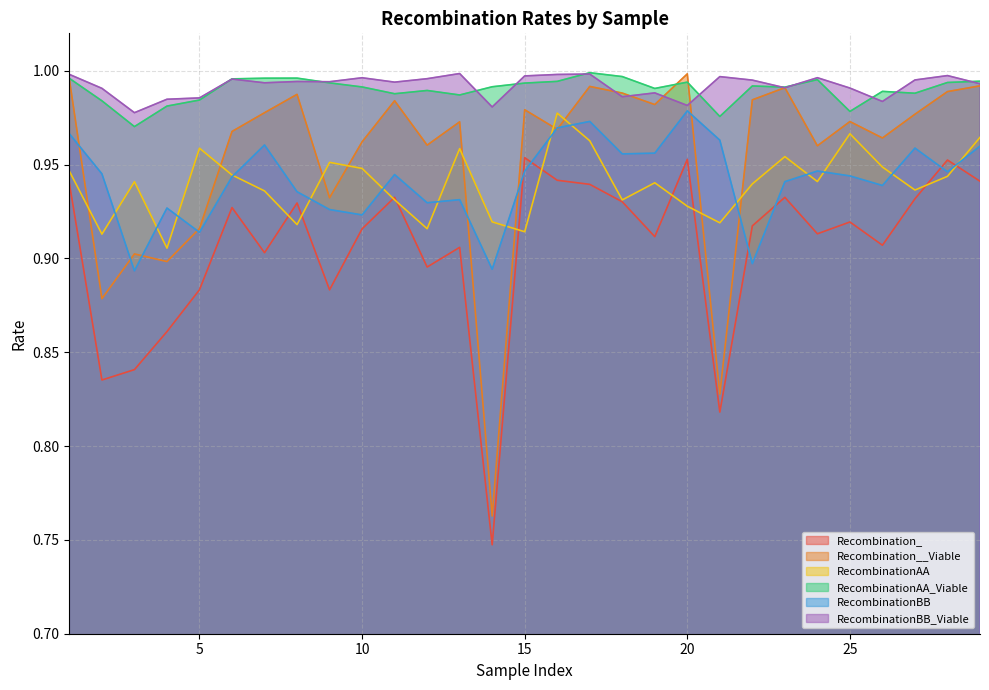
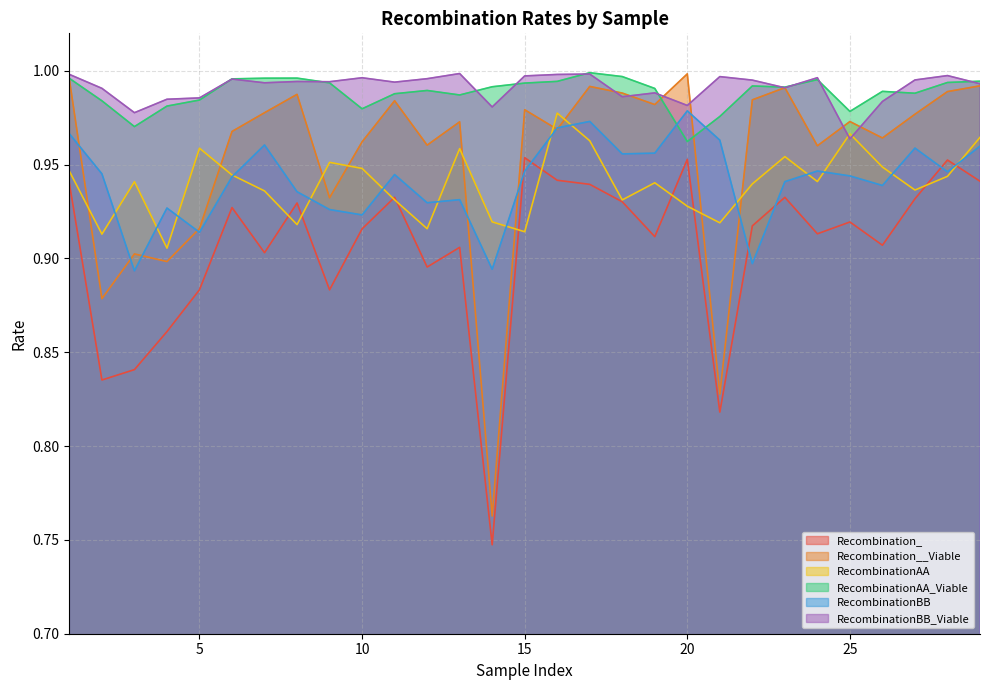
RecombinationAA_Viable, 10: 0.991 -> 0.980
RecombinationAA_Viable, 20: 0.994 -> 0.962
RecombinationBB_Viable, 25: 0.991 -> 0.964
